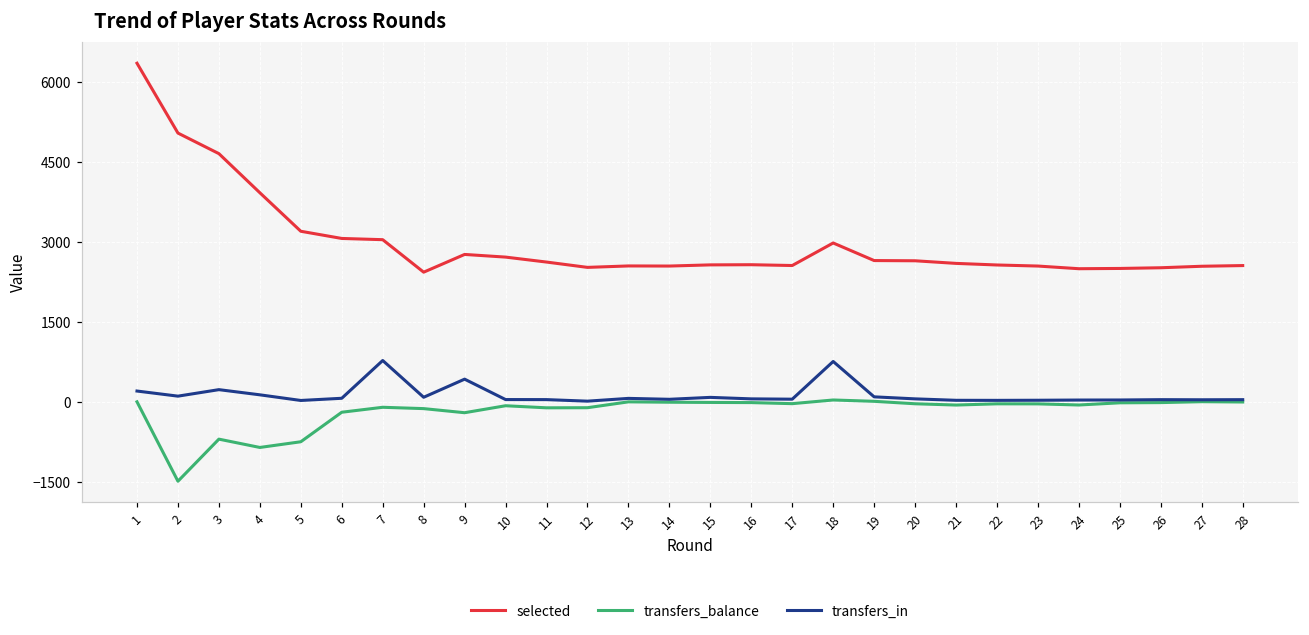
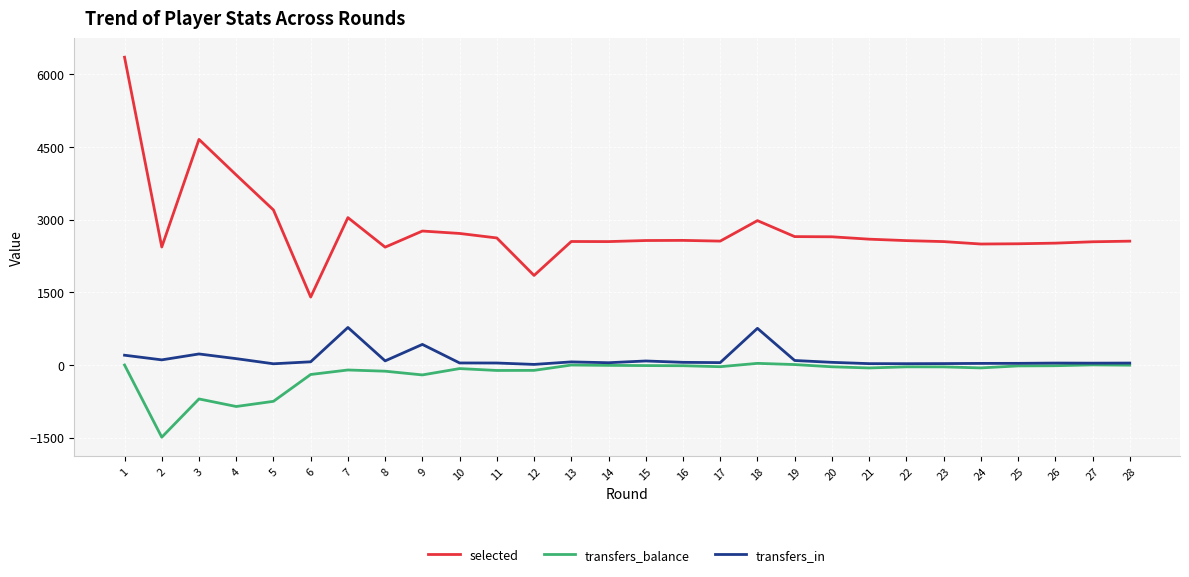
selected, 2: 5000 -> 2400
selected, 6: 3100 -> 1400
selected, 12: 2500 -> 1800
